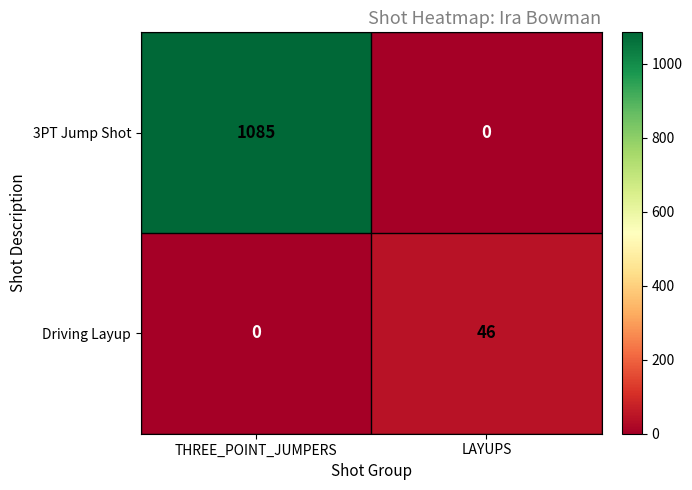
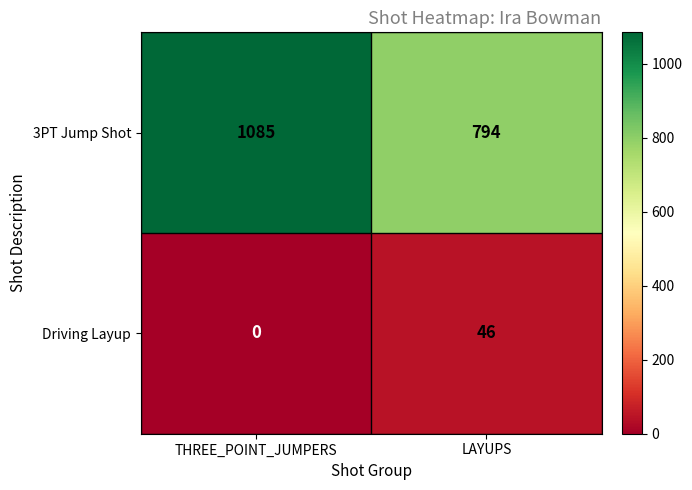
3PT Jump Shot, LAYUPS: 0 -> 794
